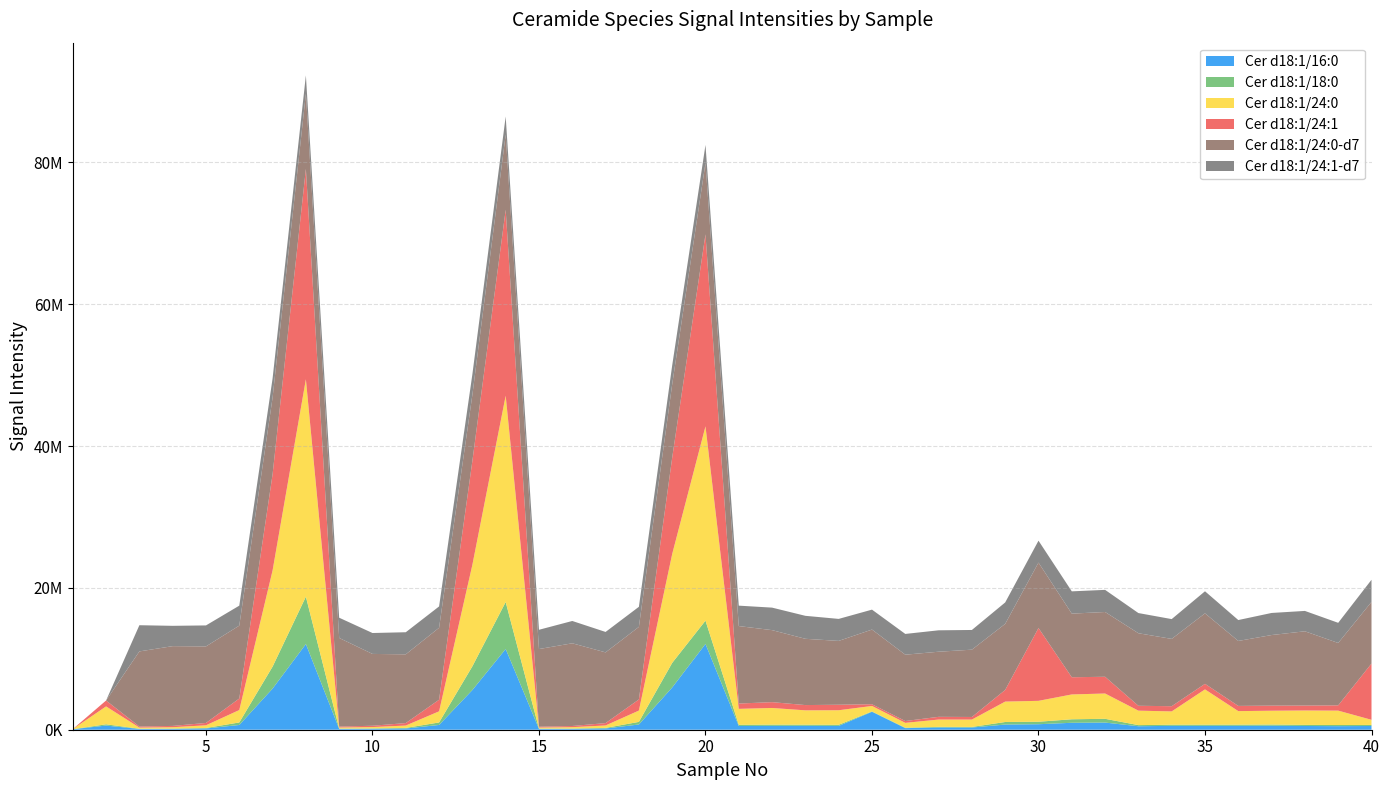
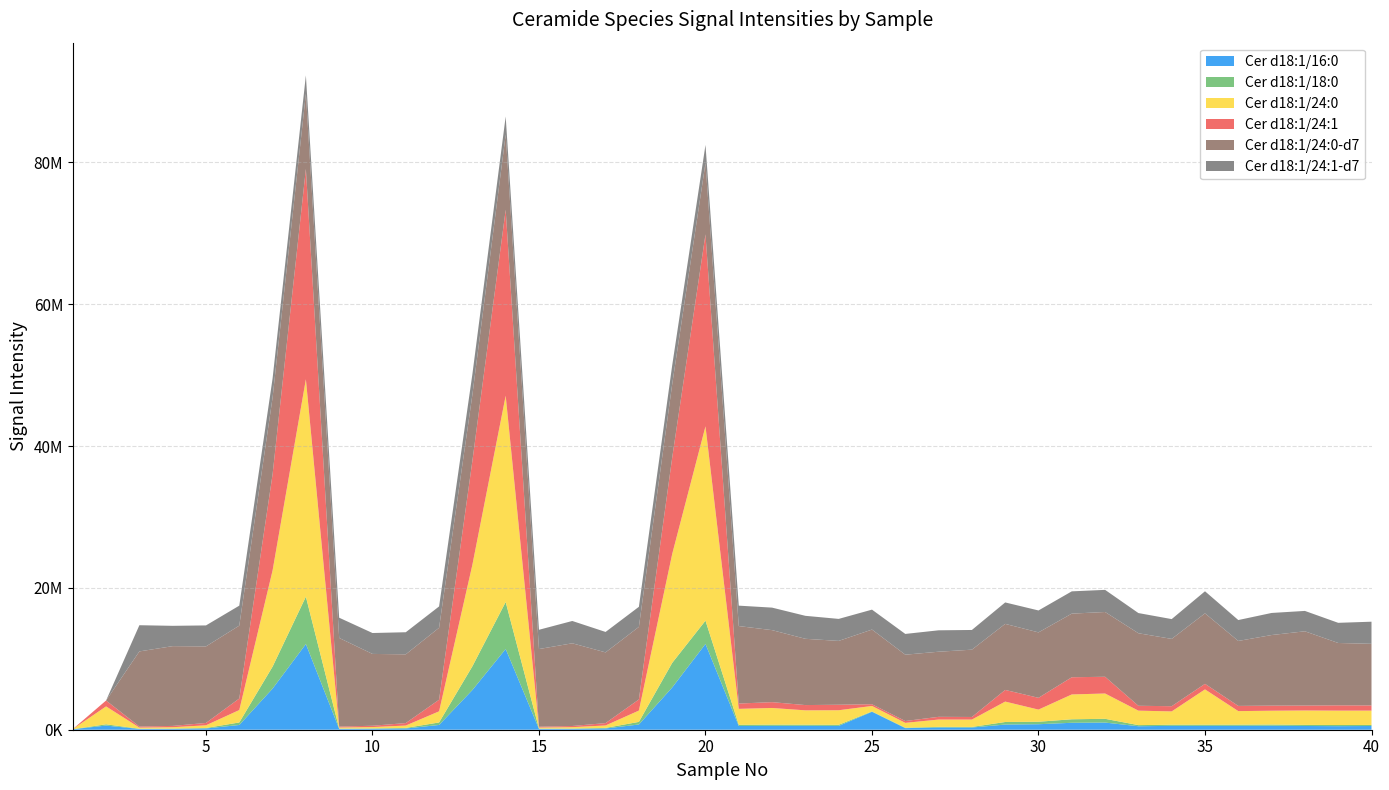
Cer d18:1/24:0, 30: 3000000 -> 2000000
Cer d18:1/24:1, 30: 10000000 -> 2000000
Cer d18:1/24:0, 40: 1000000 -> 2000000
Cer d18:1/24:1, 40: 8000000 -> 1000000
